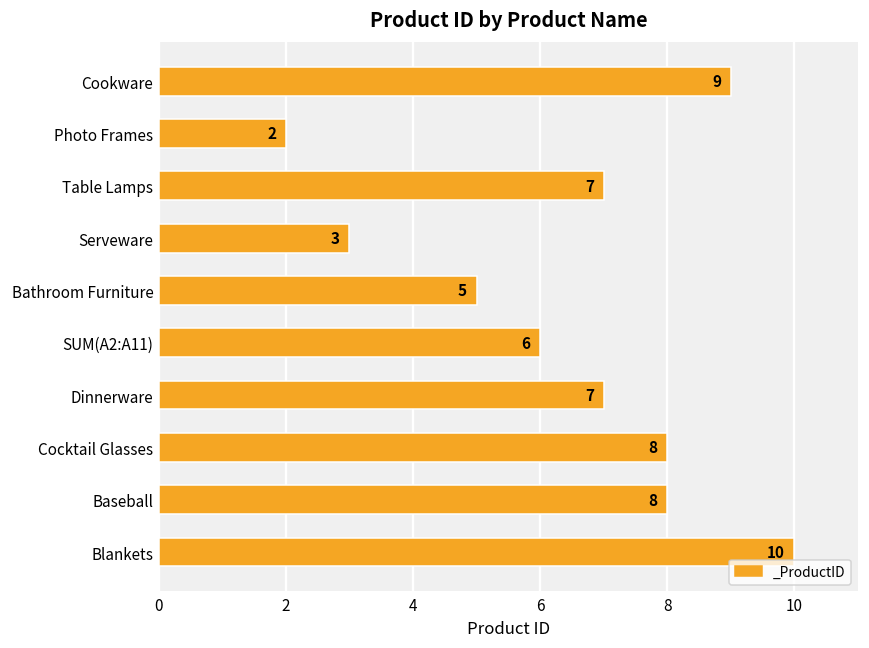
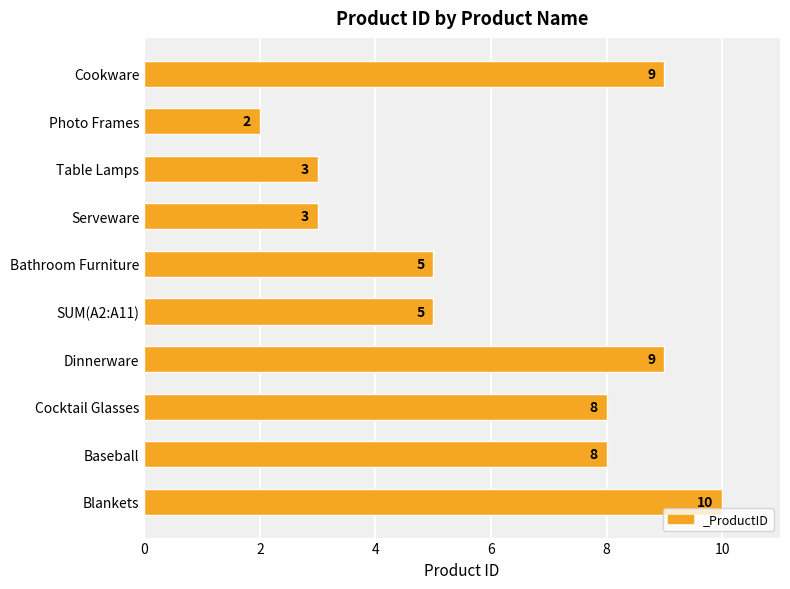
Table Lamps: 7 -> 3
SUM(A2:A11): 6 -> 5
Dinnerware: 7 -> 9
